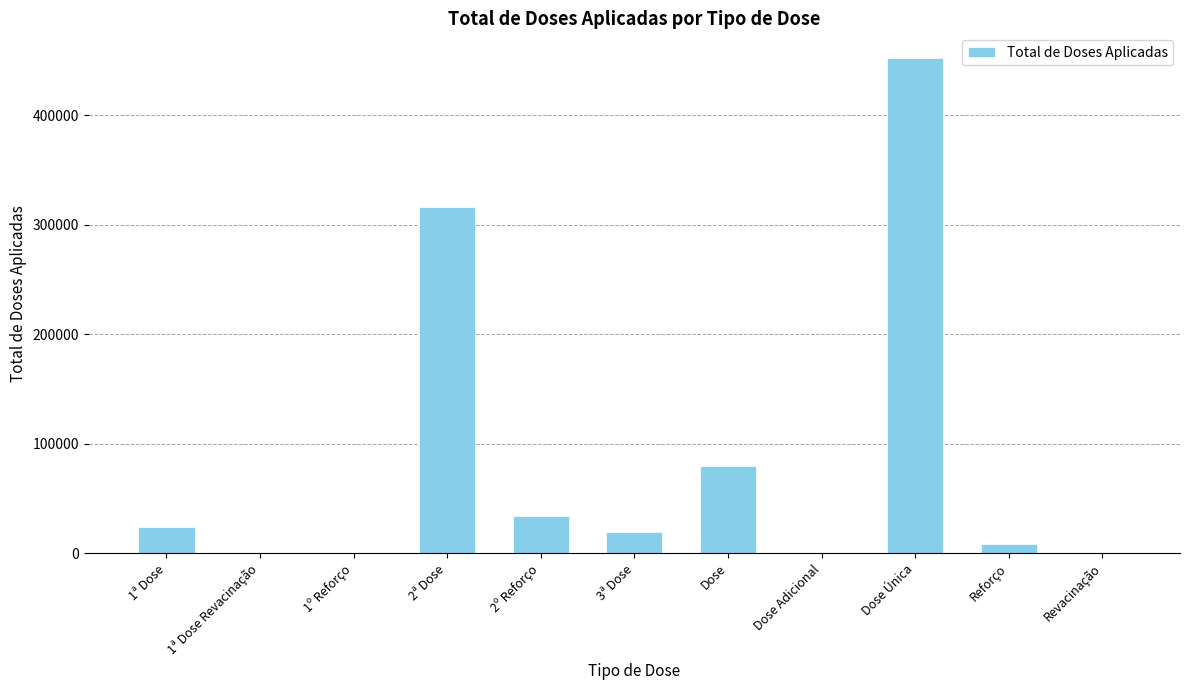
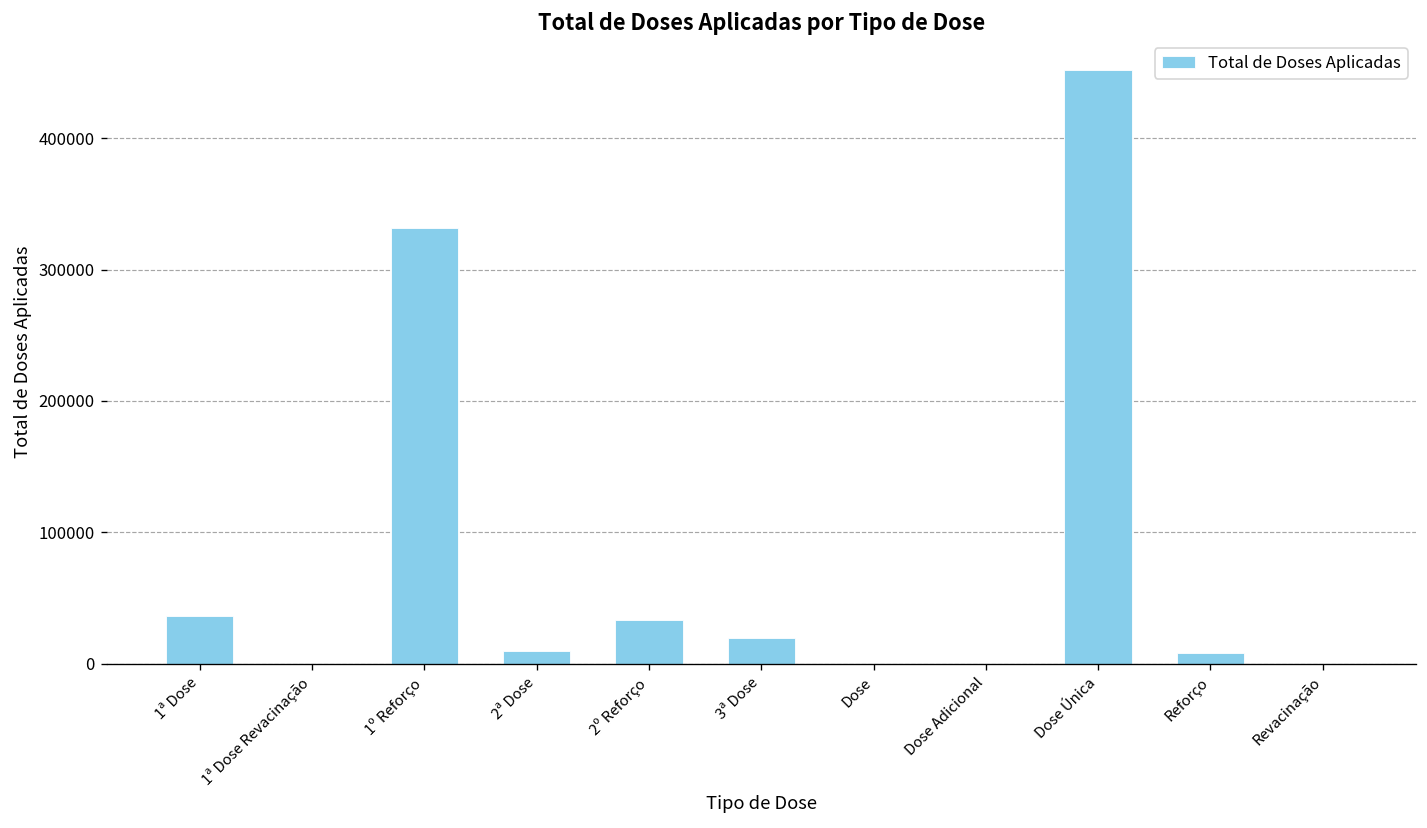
1ª Dose: 24000 -> 36000
1º Reforço: 0 -> 332000
2ª Dose: 316000 -> 10000
Dose: 80000 -> 0
